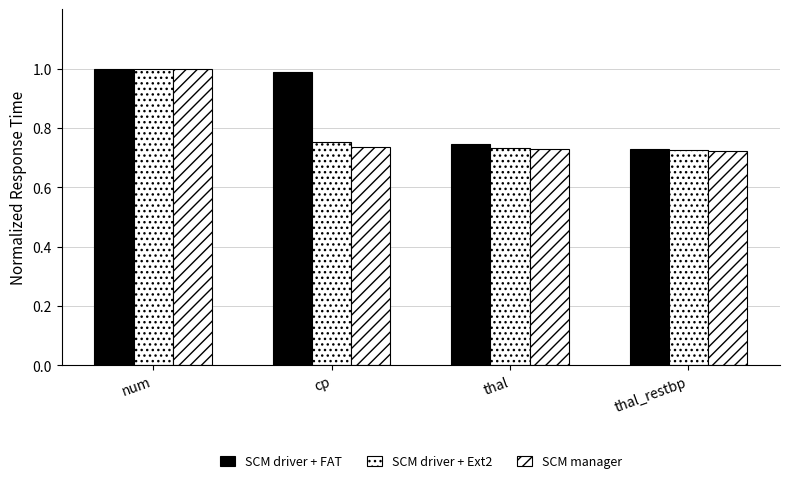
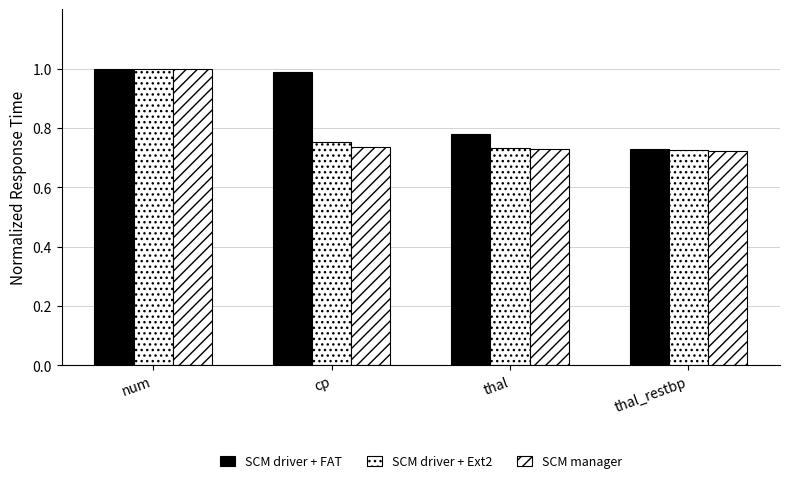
SCM driver + FAT, thal: 0.75 -> 0.78
